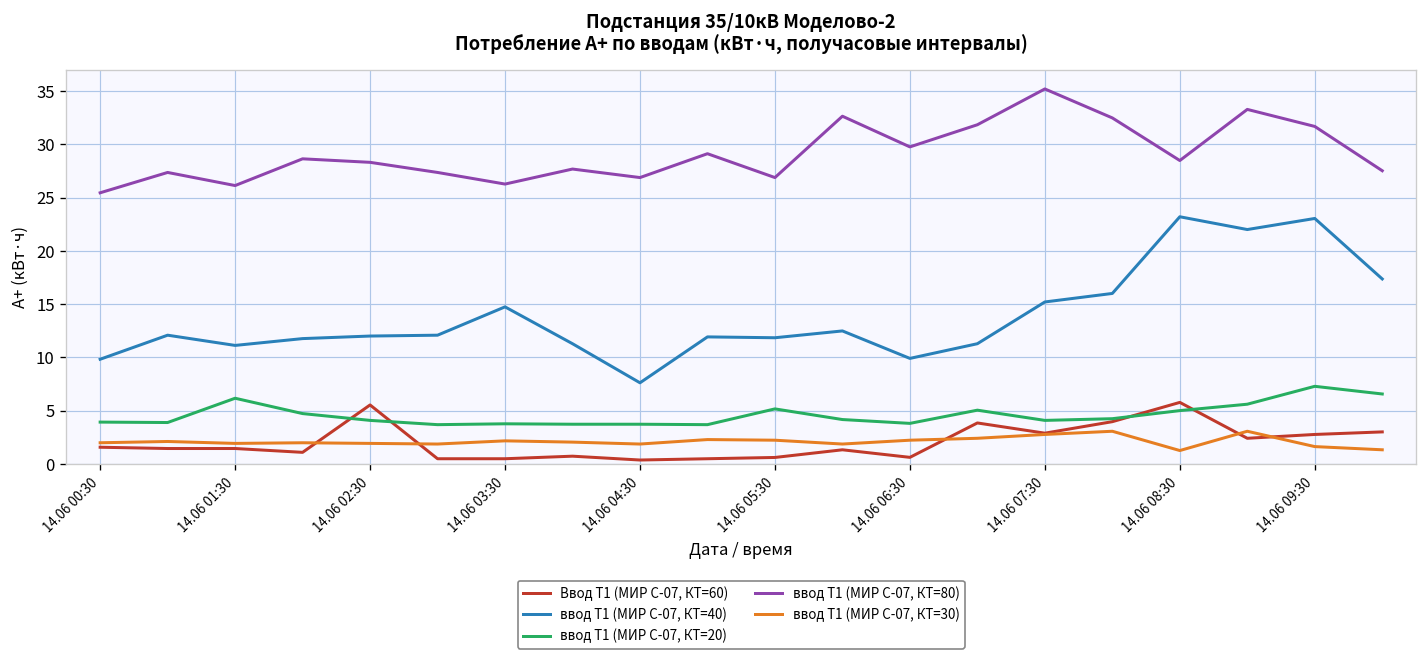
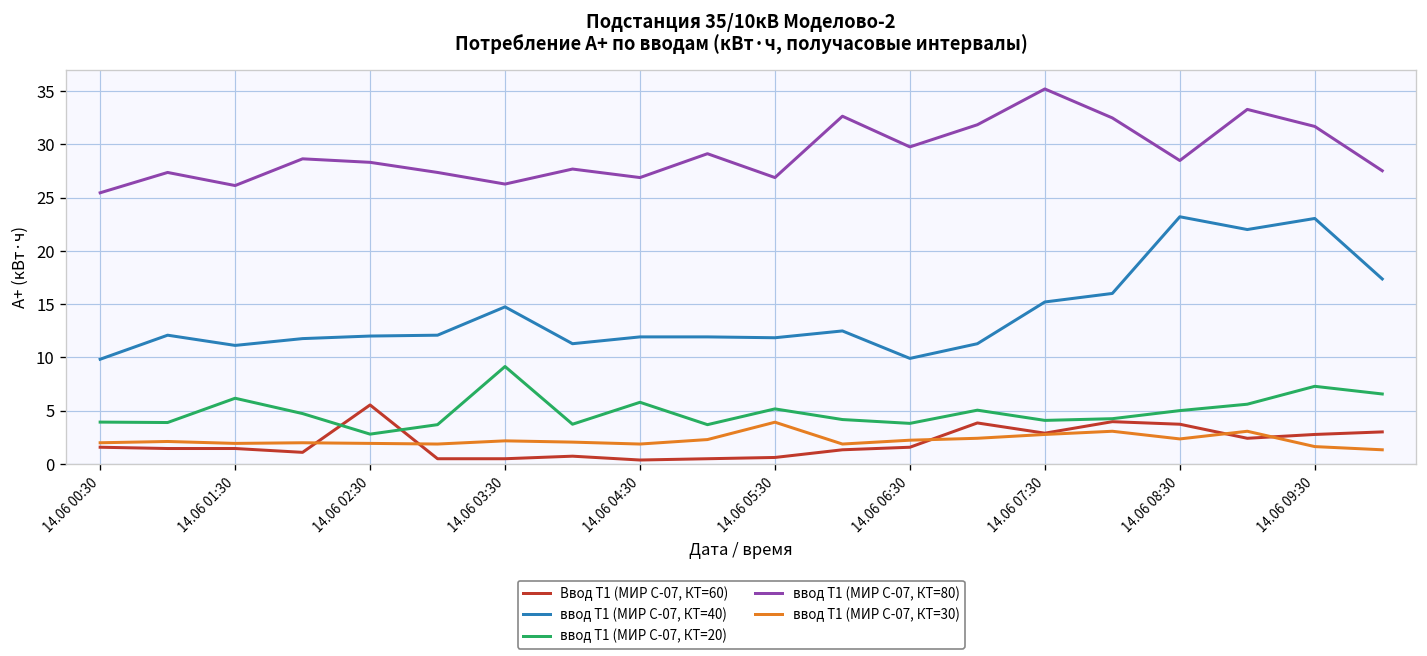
ввод Т1 (МИР С-07, КТ=20), 14.06 02:30: 4 -> 3
ввод Т1 (МИР С-07, КТ=20), 14.06 03:30: 4 -> 9
ввод Т1 (МИР С-07, КТ=40), 14.06 04:30: 8 -> 12
ввод Т1 (МИР С-07, КТ=20), 14.06 04:30: 4 -> 6
ввод Т1 (МИР С-07, КТ=30), 14.06 05:30: 2 -> 4
Ввод Т1 (МИР С-07, КТ=60), 14.06 06:30: 1 -> 2
Ввод Т1 (МИР С-07, КТ=60), 14.06 08:30: 6 -> 4
ввод Т1 (МИР С-07, КТ=30), 14.06 08:30: 1 -> 2
